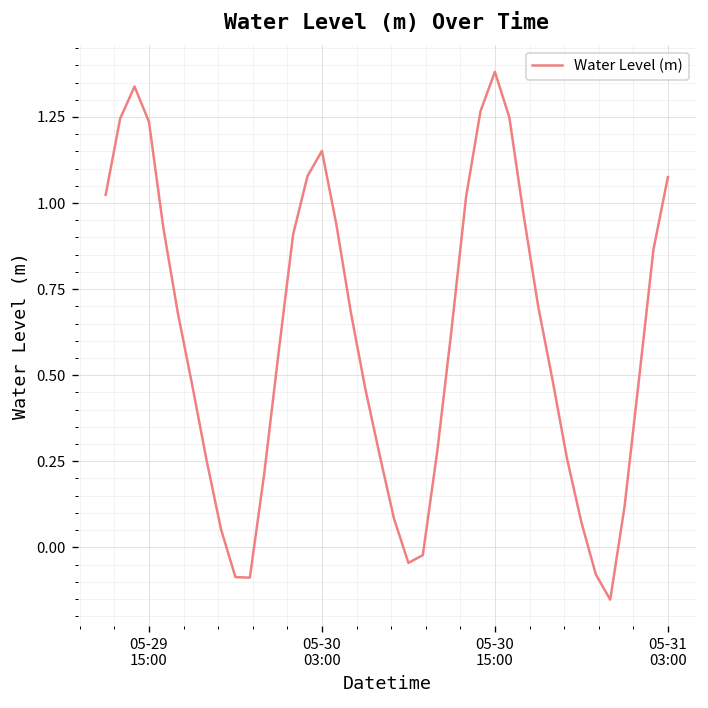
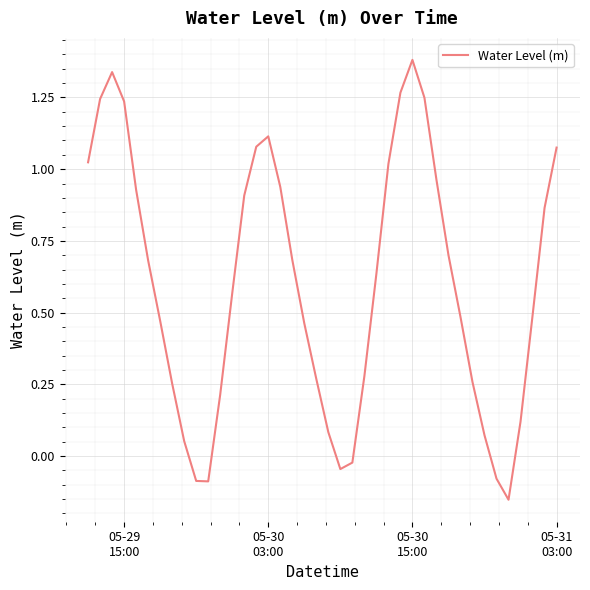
05-30 03:00: 1.15 -> 1.11
